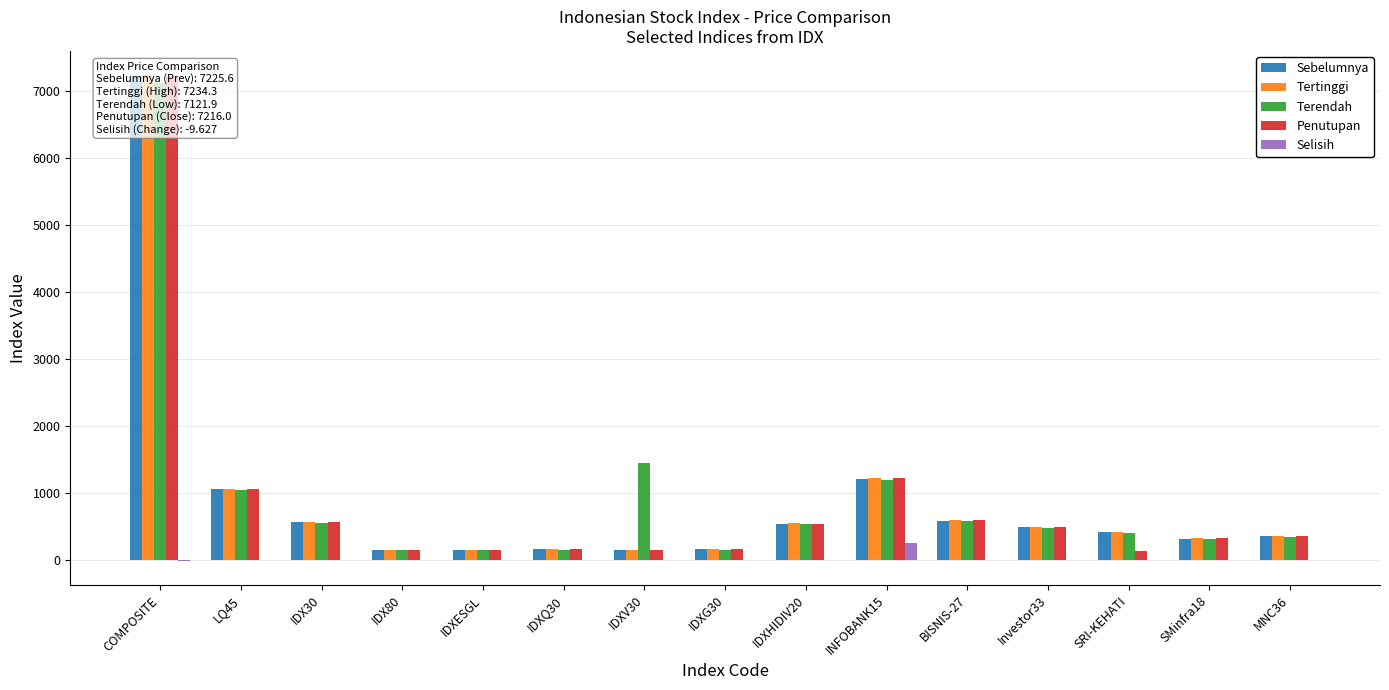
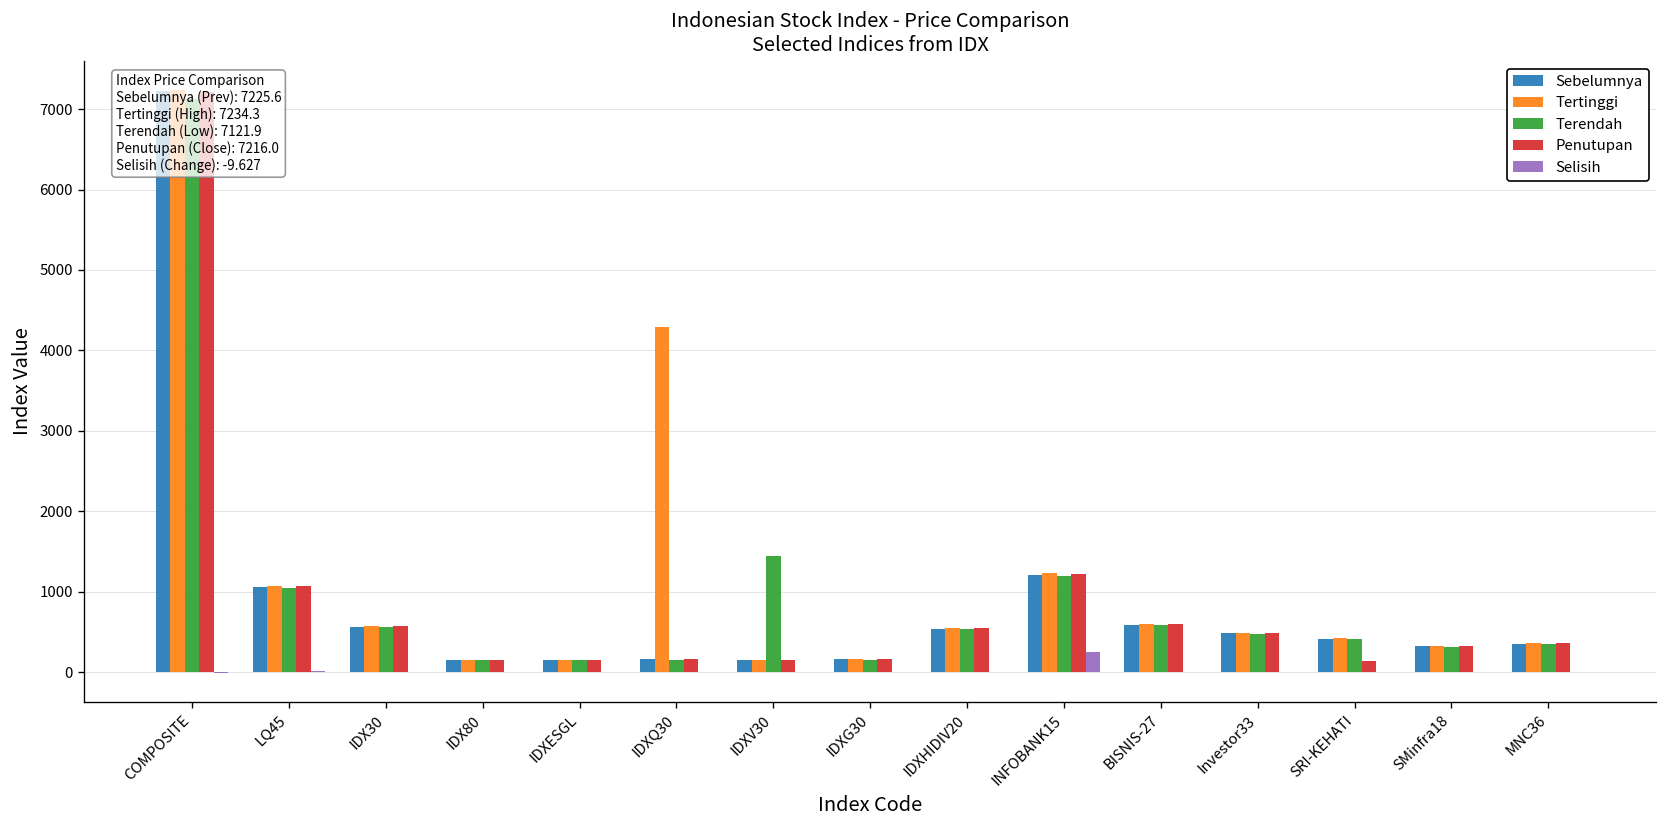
Tertinggi, IDXQ30: 200 -> 4300
